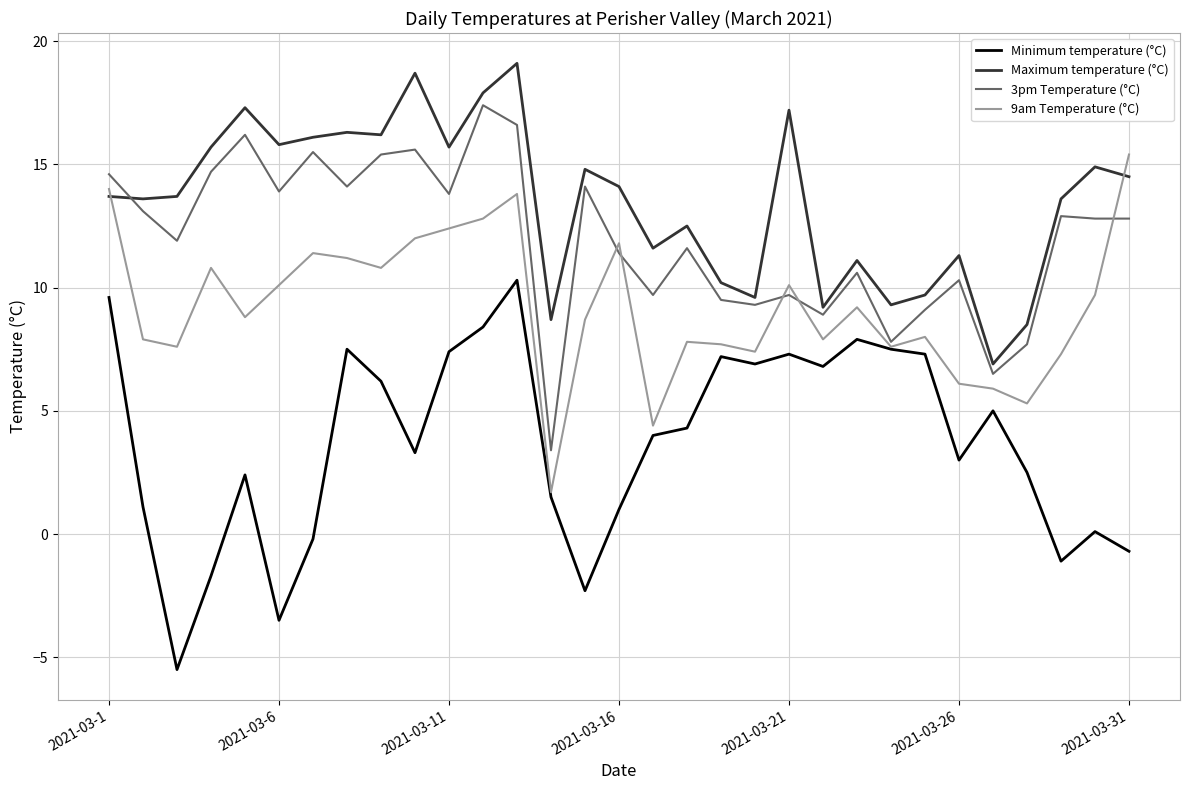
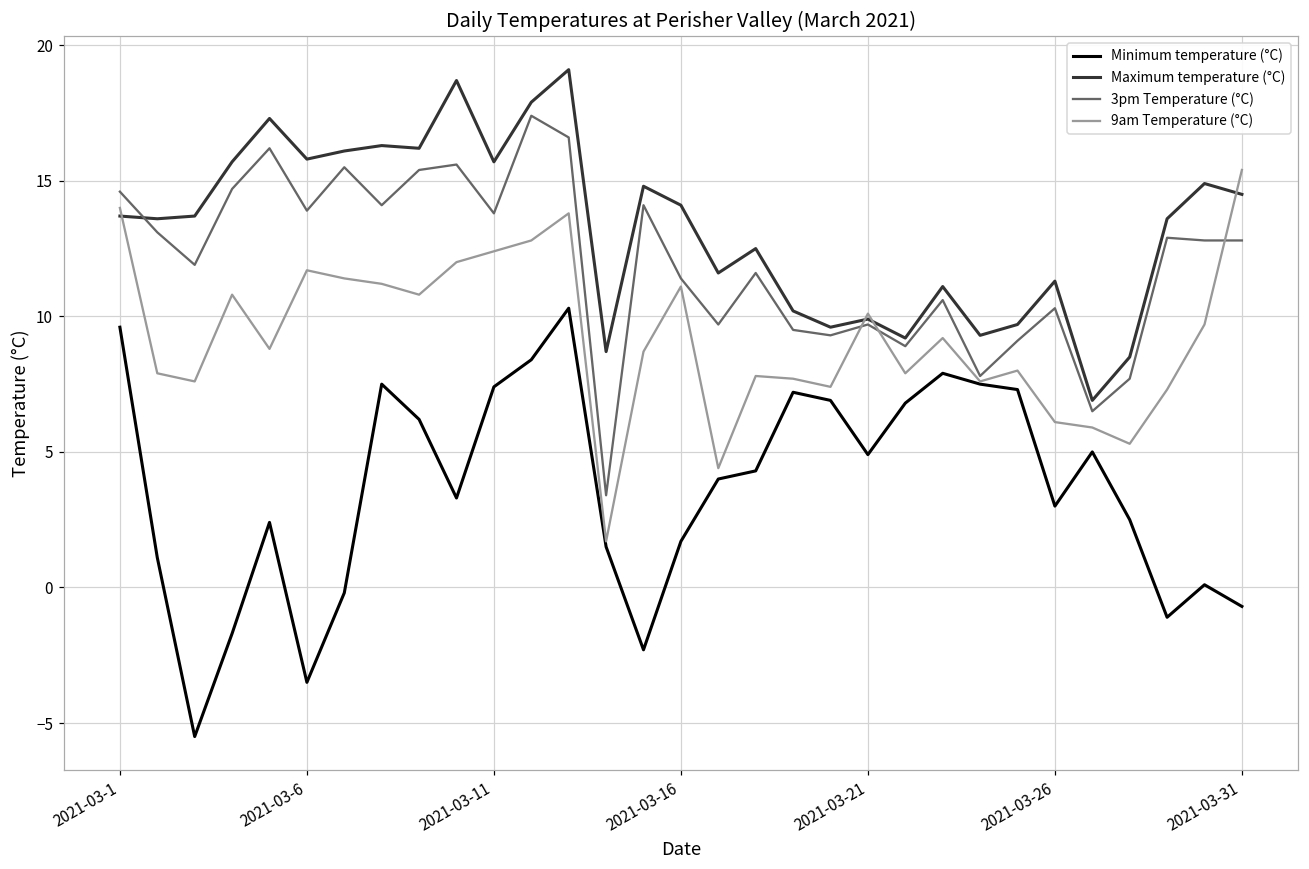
9am Temperature (°C), 2021-03-6: 10.1 -> 11.7
Minimum temperature (°C), 2021-03-16: 1.0 -> 1.7
9am Temperature (°C), 2021-03-16: 11.8 -> 11.1
Minimum temperature (°C), 2021-03-21: 7.3 -> 4.9
Maximum temperature (°C), 2021-03-21: 17.2 -> 9.9
